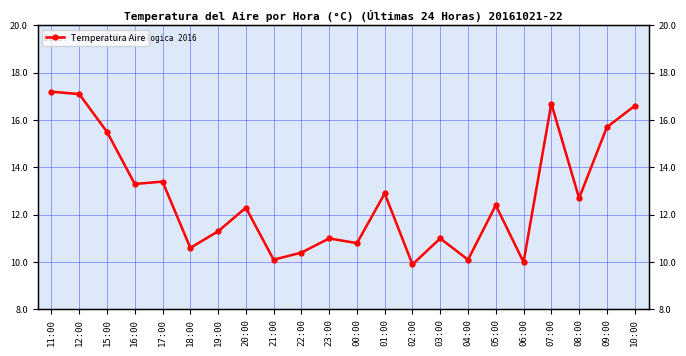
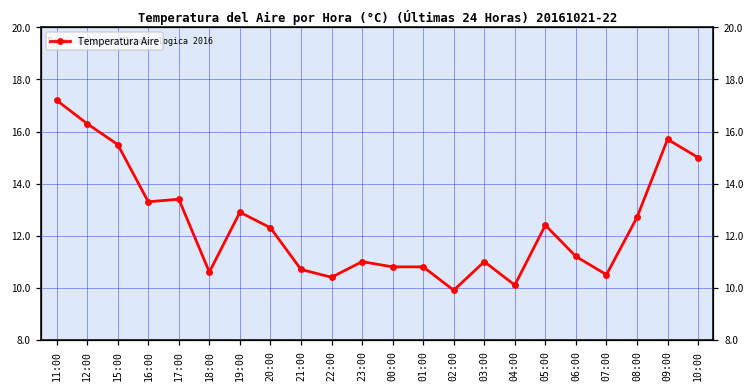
12:00: 17.1 -> 16.3
19:00: 11.3 -> 12.9
21:00: 10.1 -> 10.7
01:00: 12.9 -> 10.8
06:00: 10.0 -> 11.2
07:00: 16.7 -> 10.5
10:00: 16.6 -> 15.0
